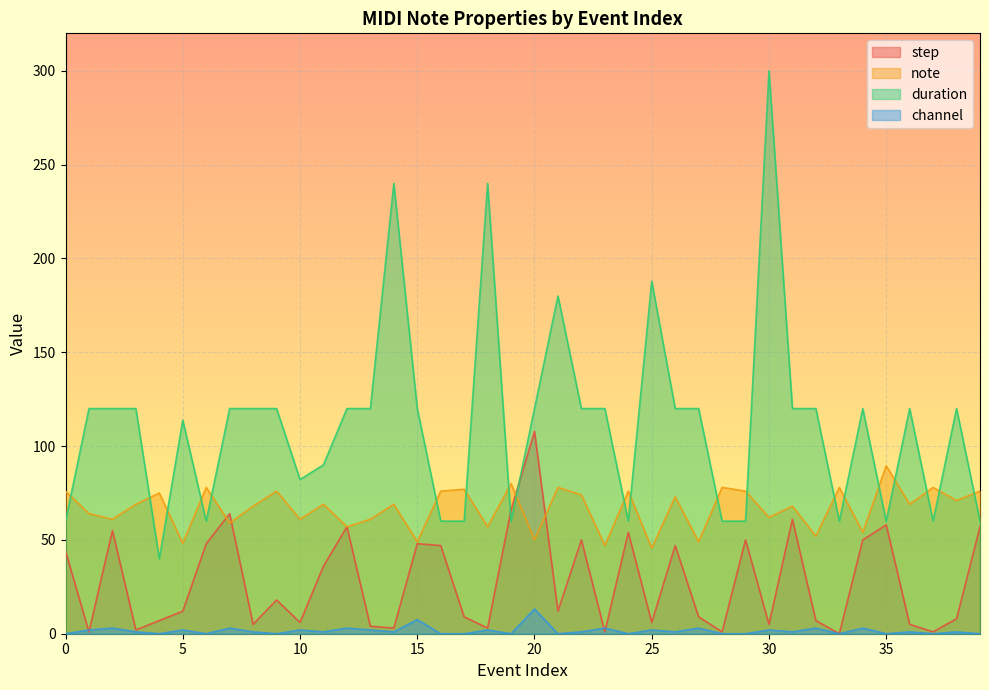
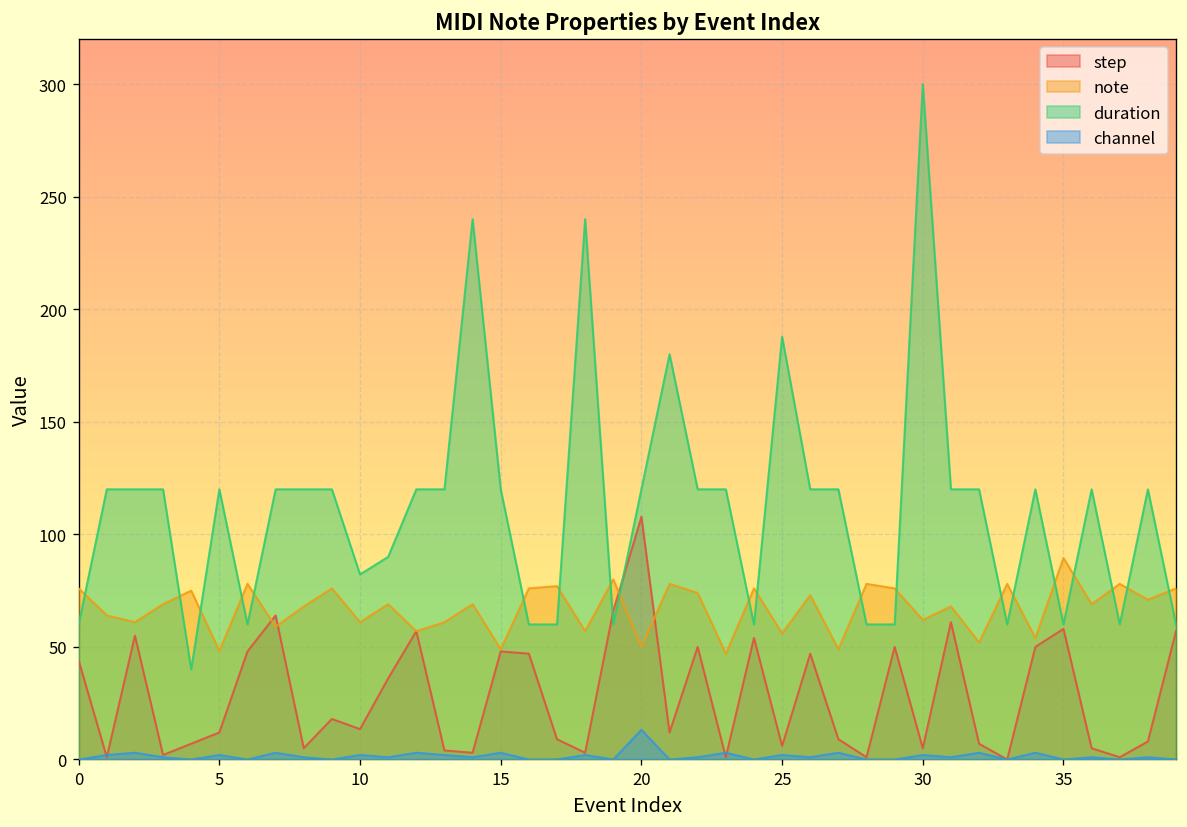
duration, 5: 114 -> 120
step, 10: 6 -> 14
channel, 15: 8 -> 3
note, 25: 46 -> 56
